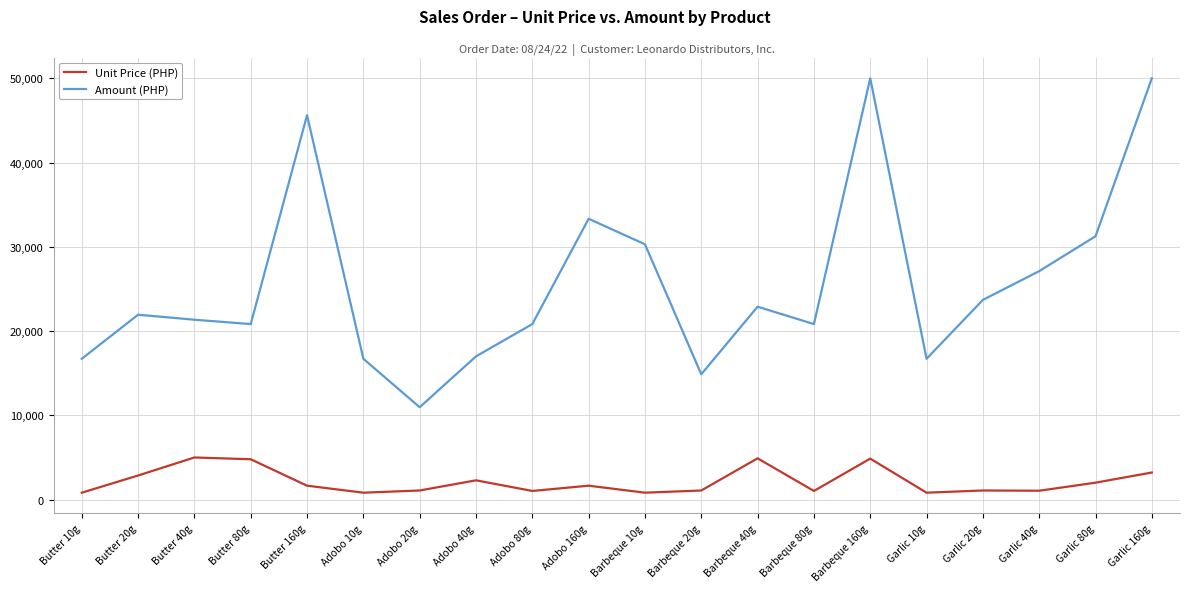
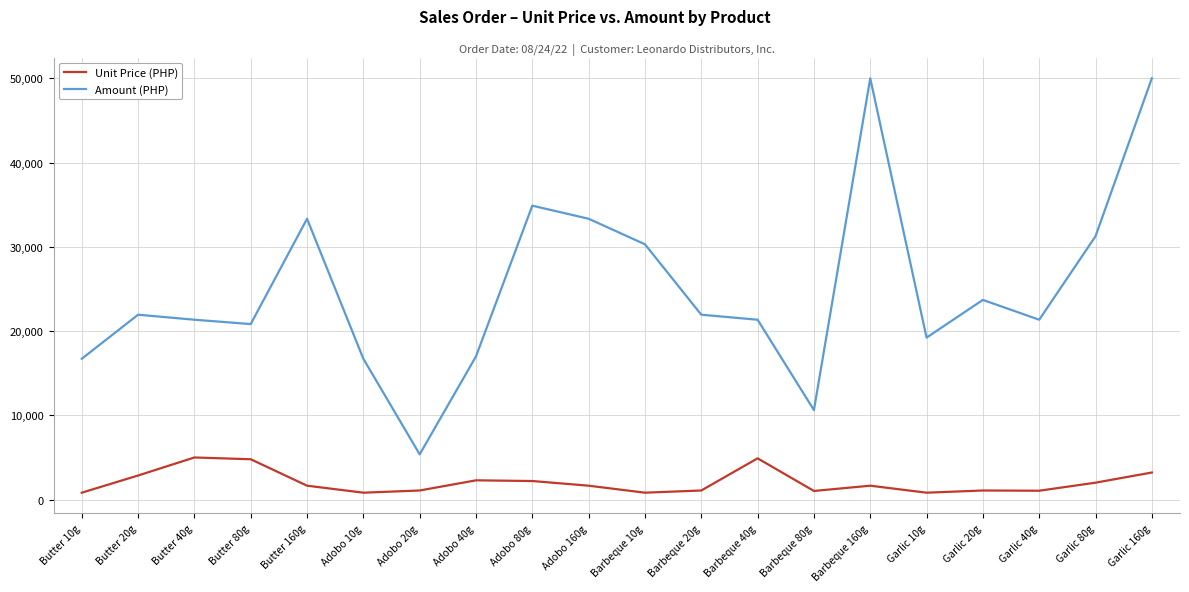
Amount (PHP), Butter 160g: 46,000 -> 33,000
Amount (PHP), Adobo 20g: 11,000 -> 5,000
Unit Price (PHP), Adobo 80g: 1,000 -> 2,000
Amount (PHP), Adobo 80g: 21,000 -> 35,000
Amount (PHP), Barbeque 20g: 15,000 -> 22,000
Amount (PHP), Barbeque 40g: 23,000 -> 21,000
Amount (PHP), Barbeque 80g: 21,000 -> 11,000
Unit Price (PHP), Barbeque 160g: 5,000 -> 2,000
Amount (PHP), Garlic 10g: 17,000 -> 19,000
Amount (PHP), Garlic 40g: 27,000 -> 21,000
